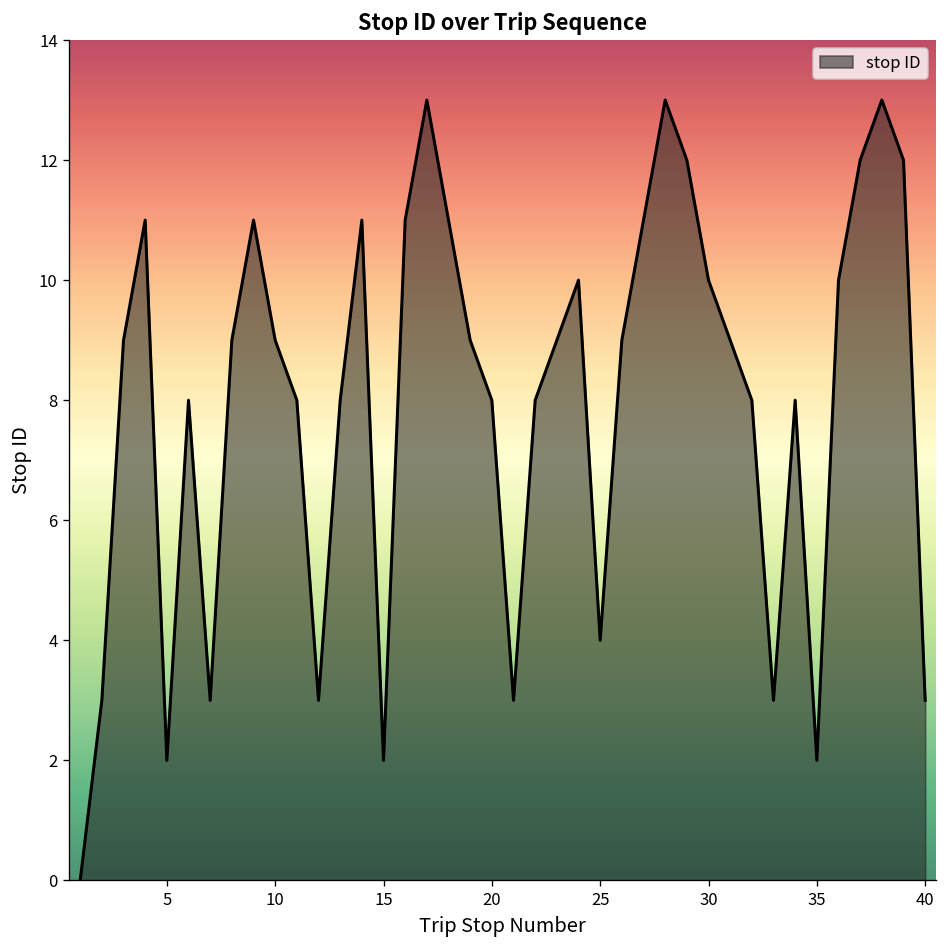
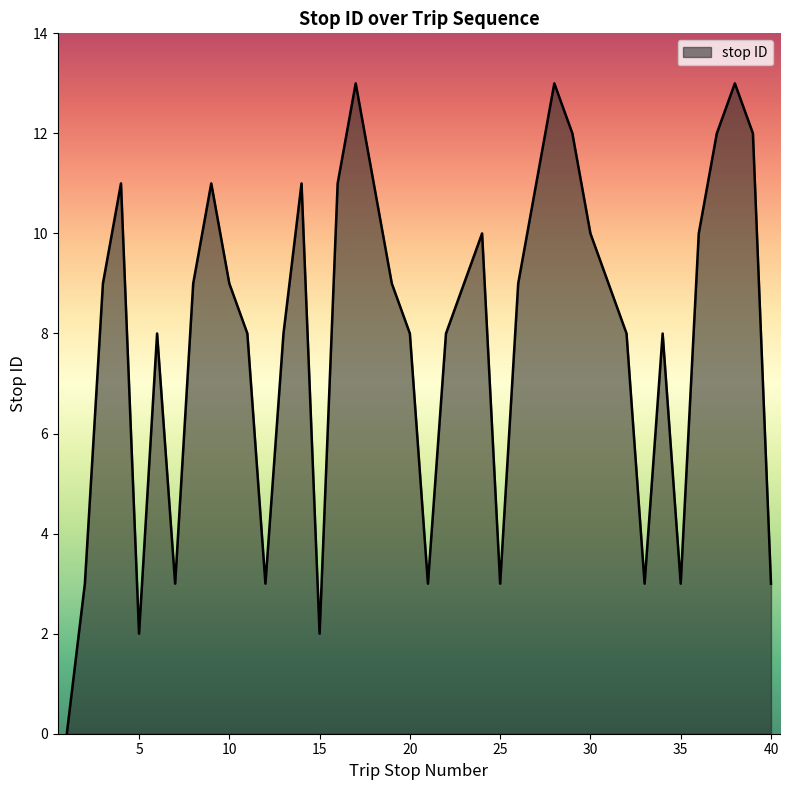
25: 4 -> 3
35: 2 -> 3
